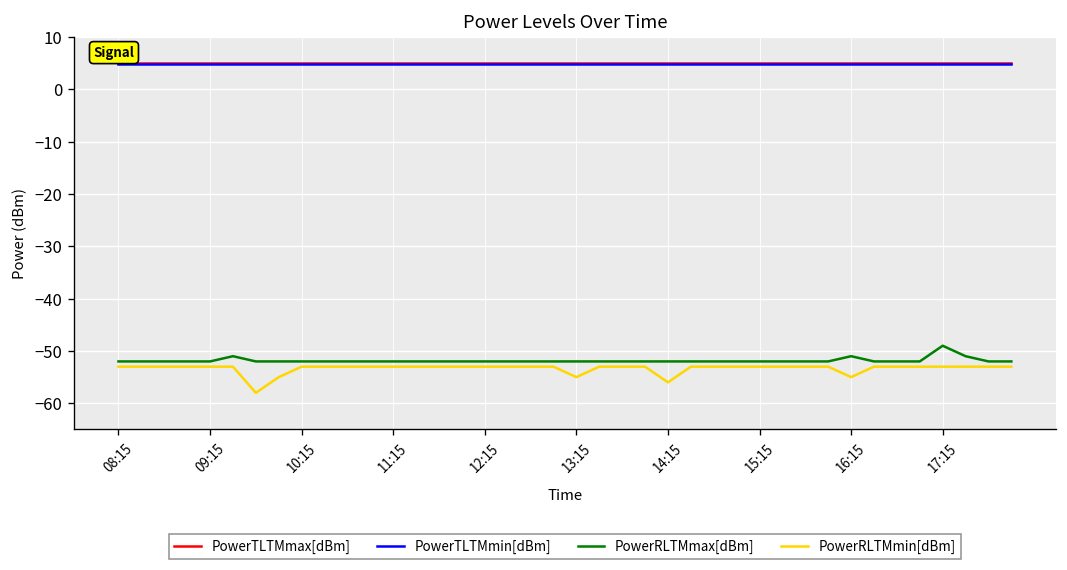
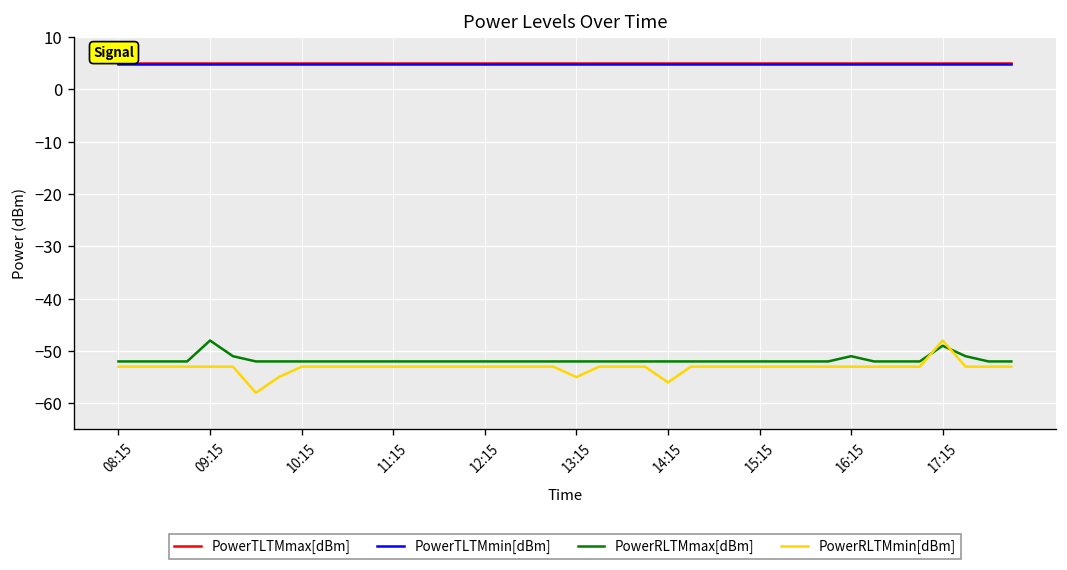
PowerRLTMmax[dBm], 09:15: -52 -> -48
PowerRLTMmin[dBm], 16:15: -55 -> -53
PowerRLTMmin[dBm], 17:15: -53 -> -48
